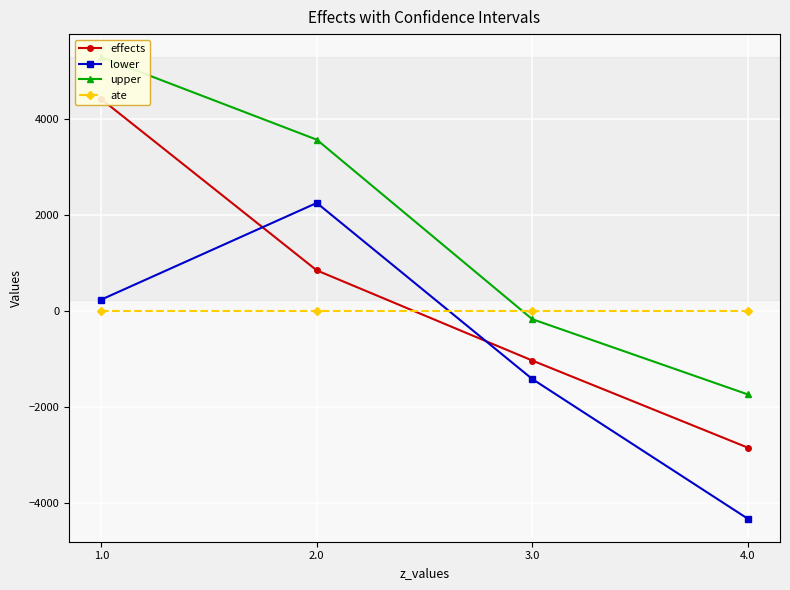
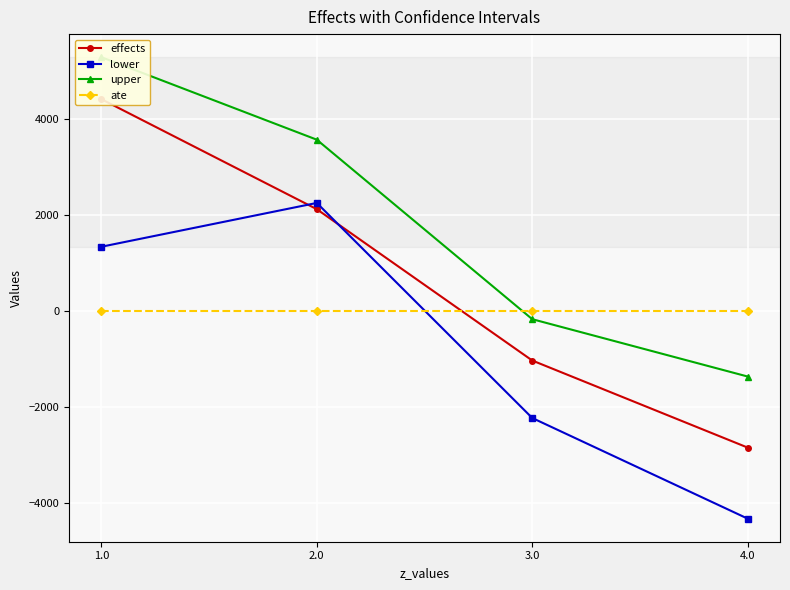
lower, 1.0: 200 -> 1300
effects, 2.0: 800 -> 2100
lower, 3.0: -1400 -> -2200
upper, 4.0: -1700 -> -1400
